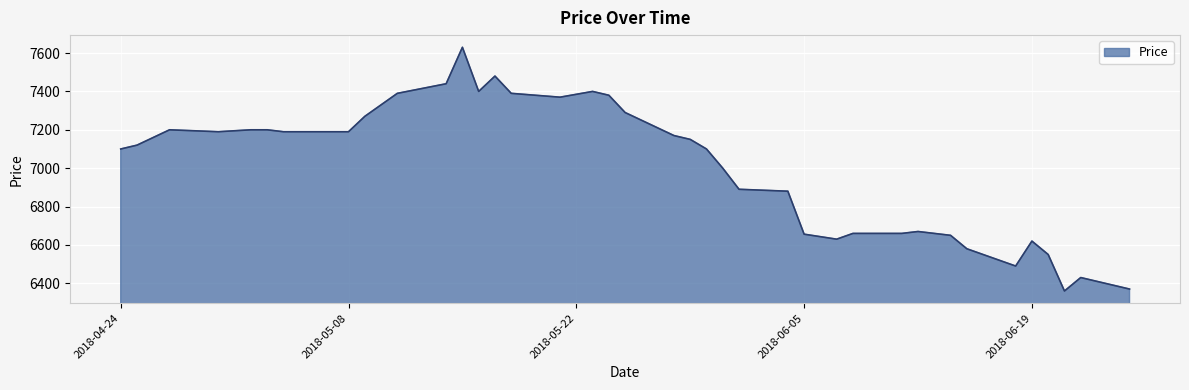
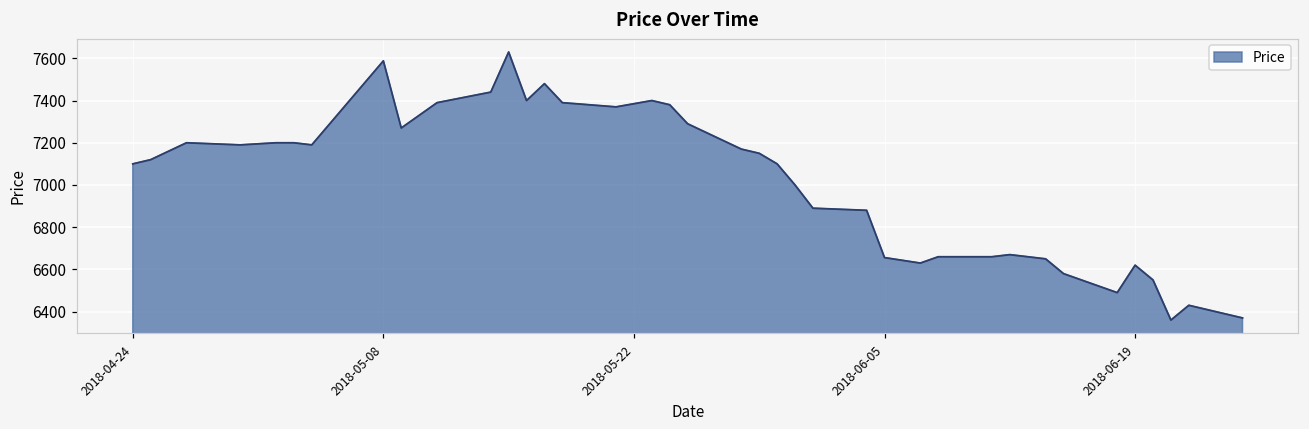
2018-05-08: 7190 -> 7590
